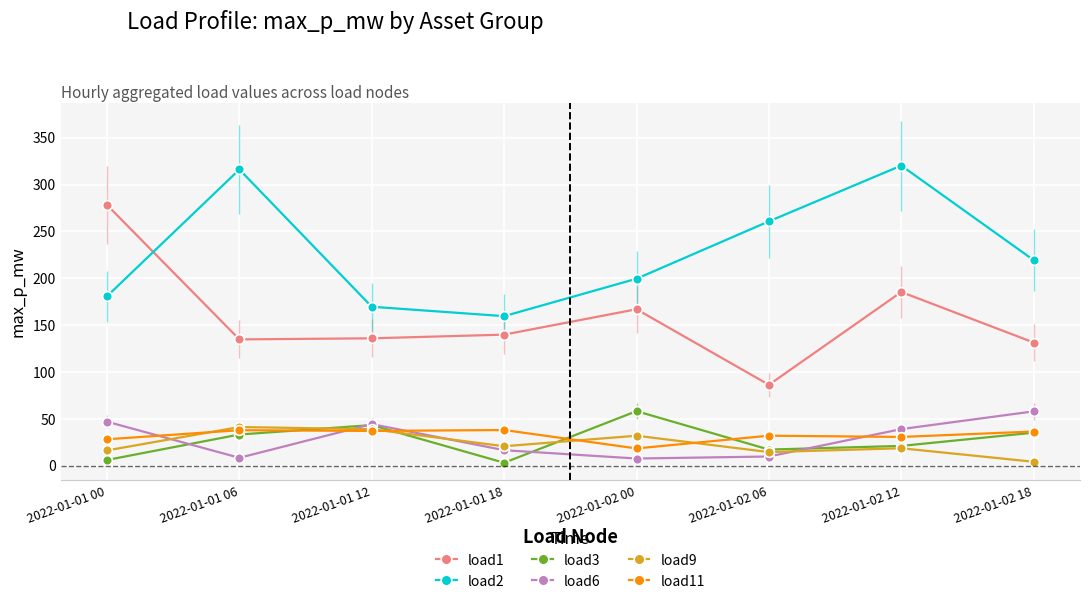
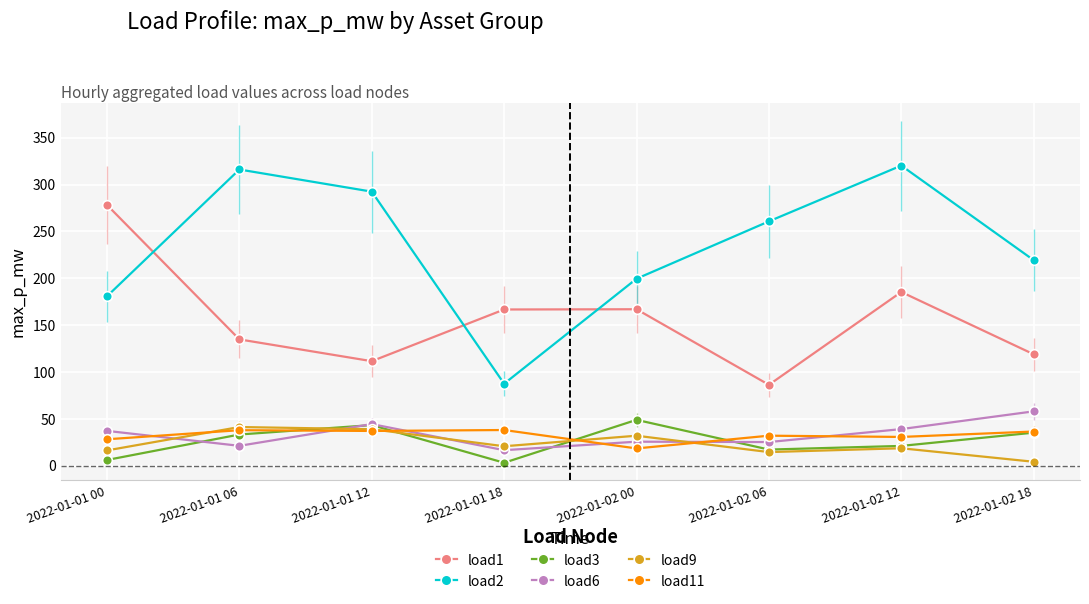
load6, 2022-01-01 00: 50 -> 40
load6, 2022-01-01 06: 10 -> 20
load1, 2022-01-01 12: 140 -> 110
load2, 2022-01-01 12: 170 -> 290
load1, 2022-01-01 18: 140 -> 170
load2, 2022-01-01 18: 160 -> 90
load3, 2022-01-02 00: 60 -> 50
load6, 2022-01-02 00: 10 -> 30
load6, 2022-01-02 06: 10 -> 30
load1, 2022-01-02 18: 130 -> 120
